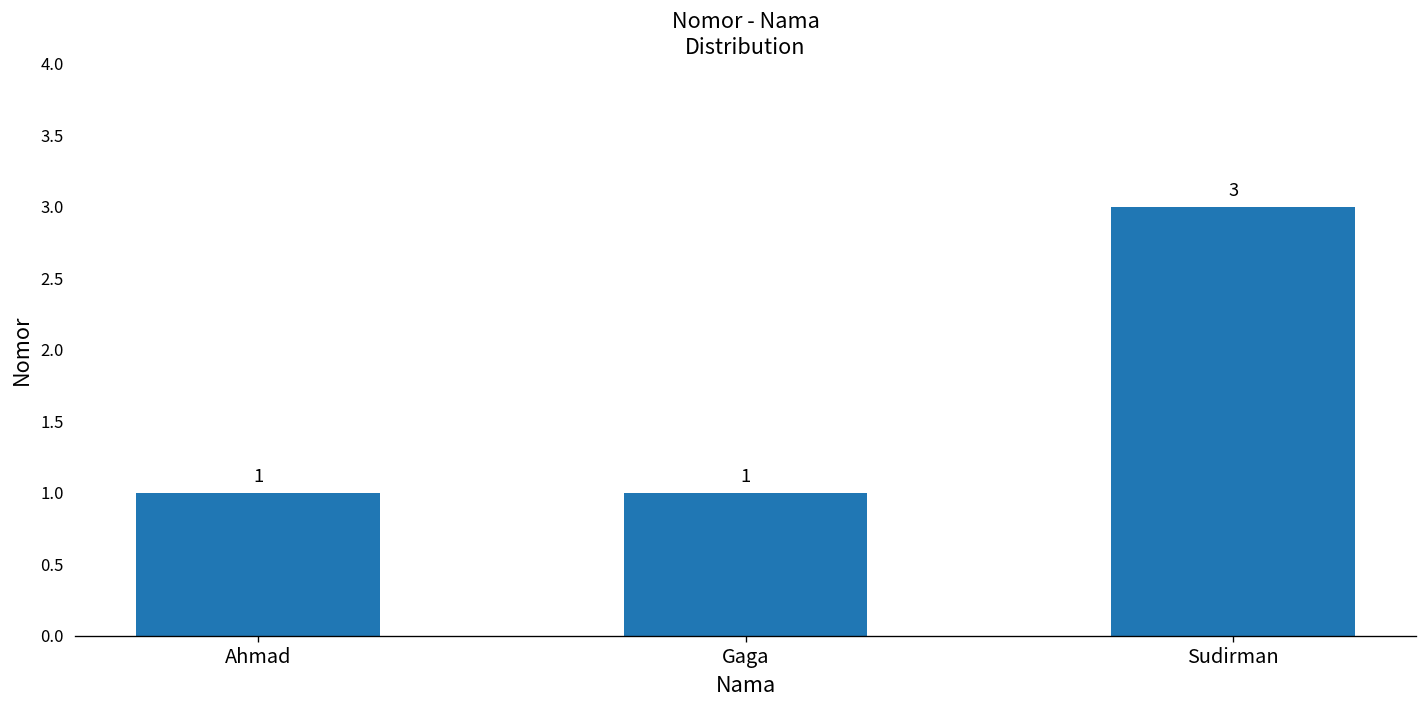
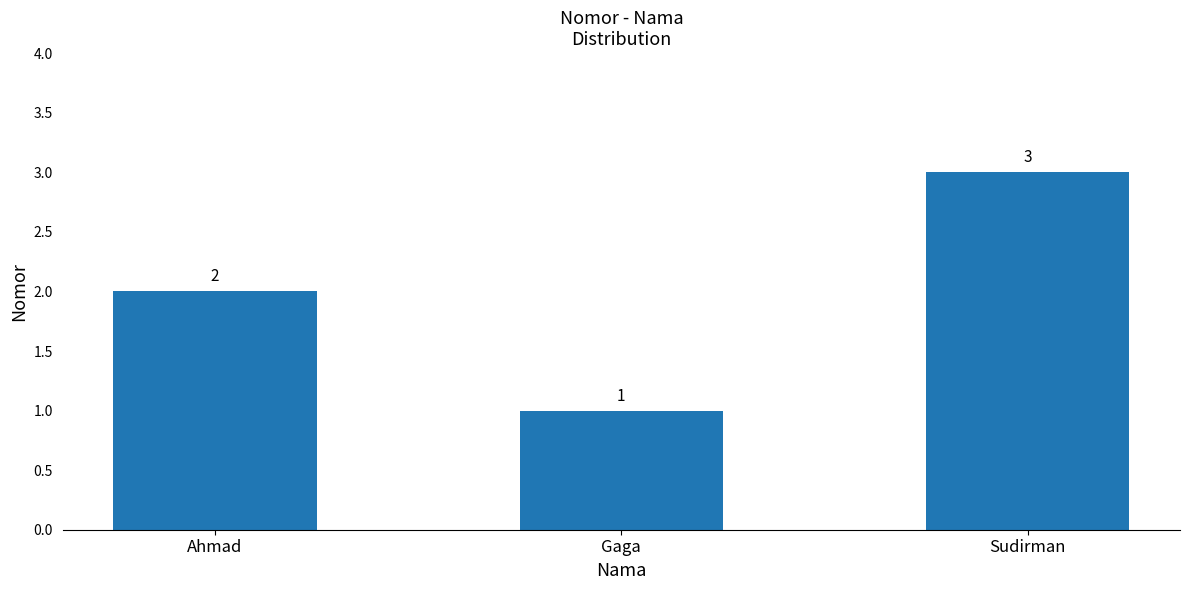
Ahmad: 1 -> 2
